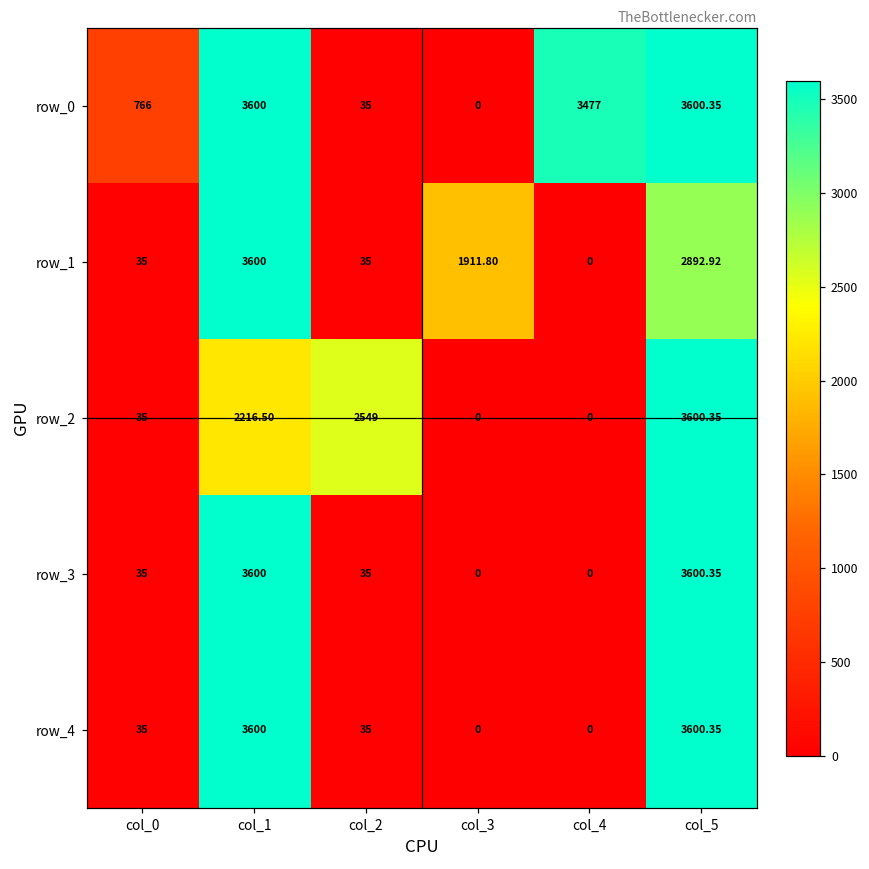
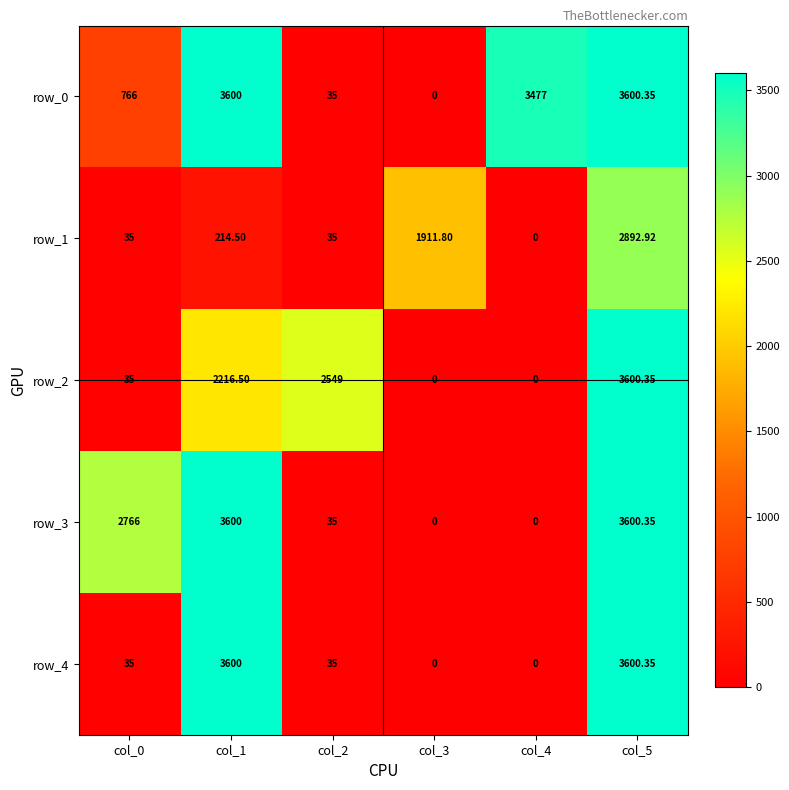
row_1, col_1: 3600 -> 214.50
row_3, col_0: 35 -> 2766
